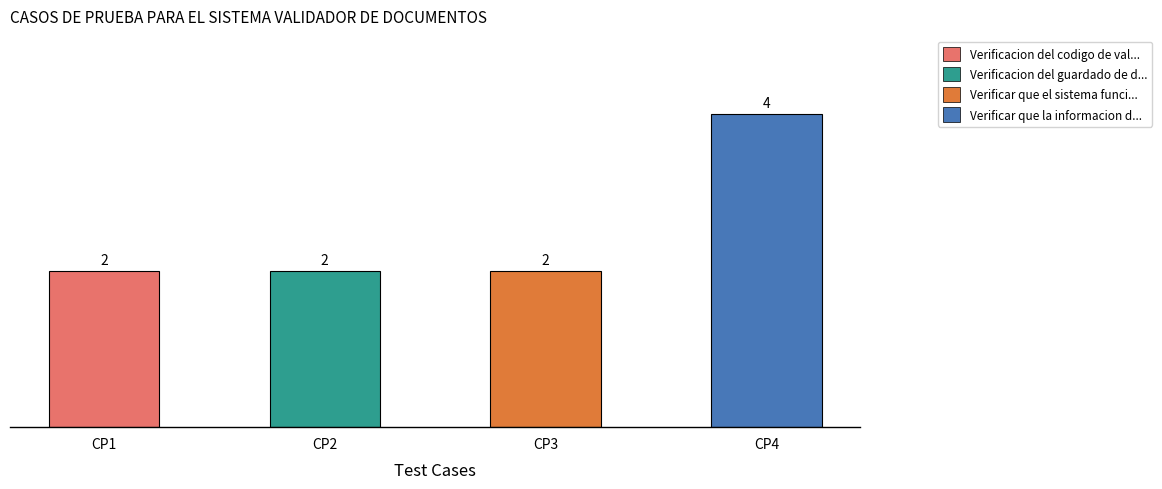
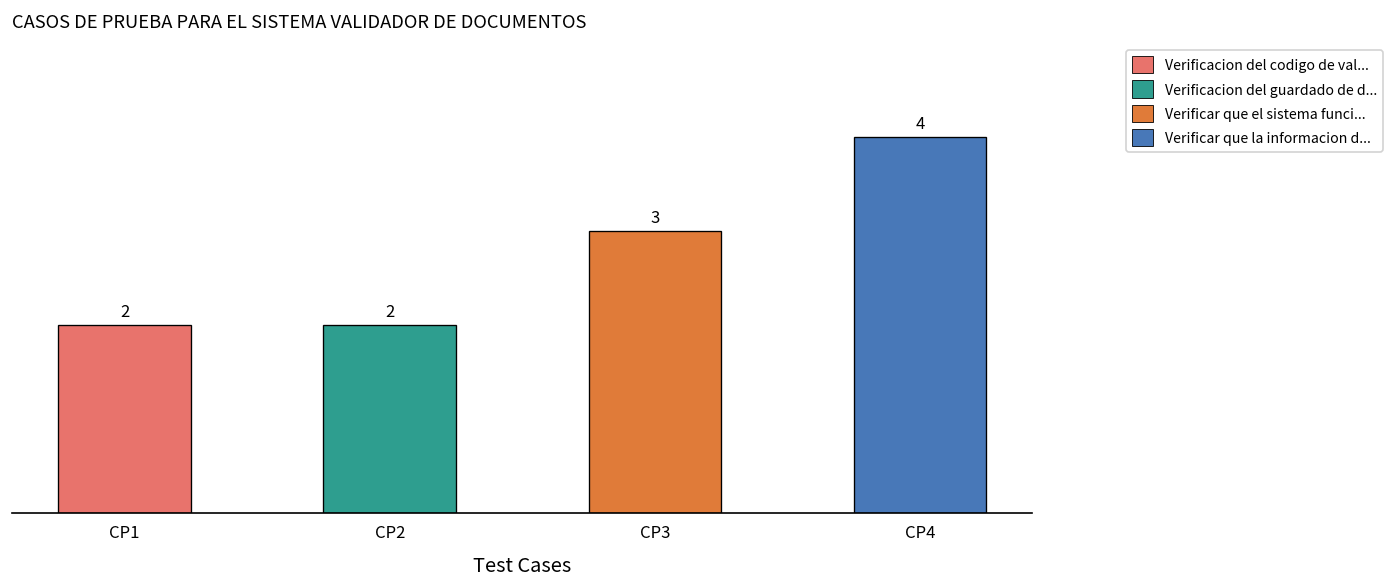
CP3: 2 -> 3
